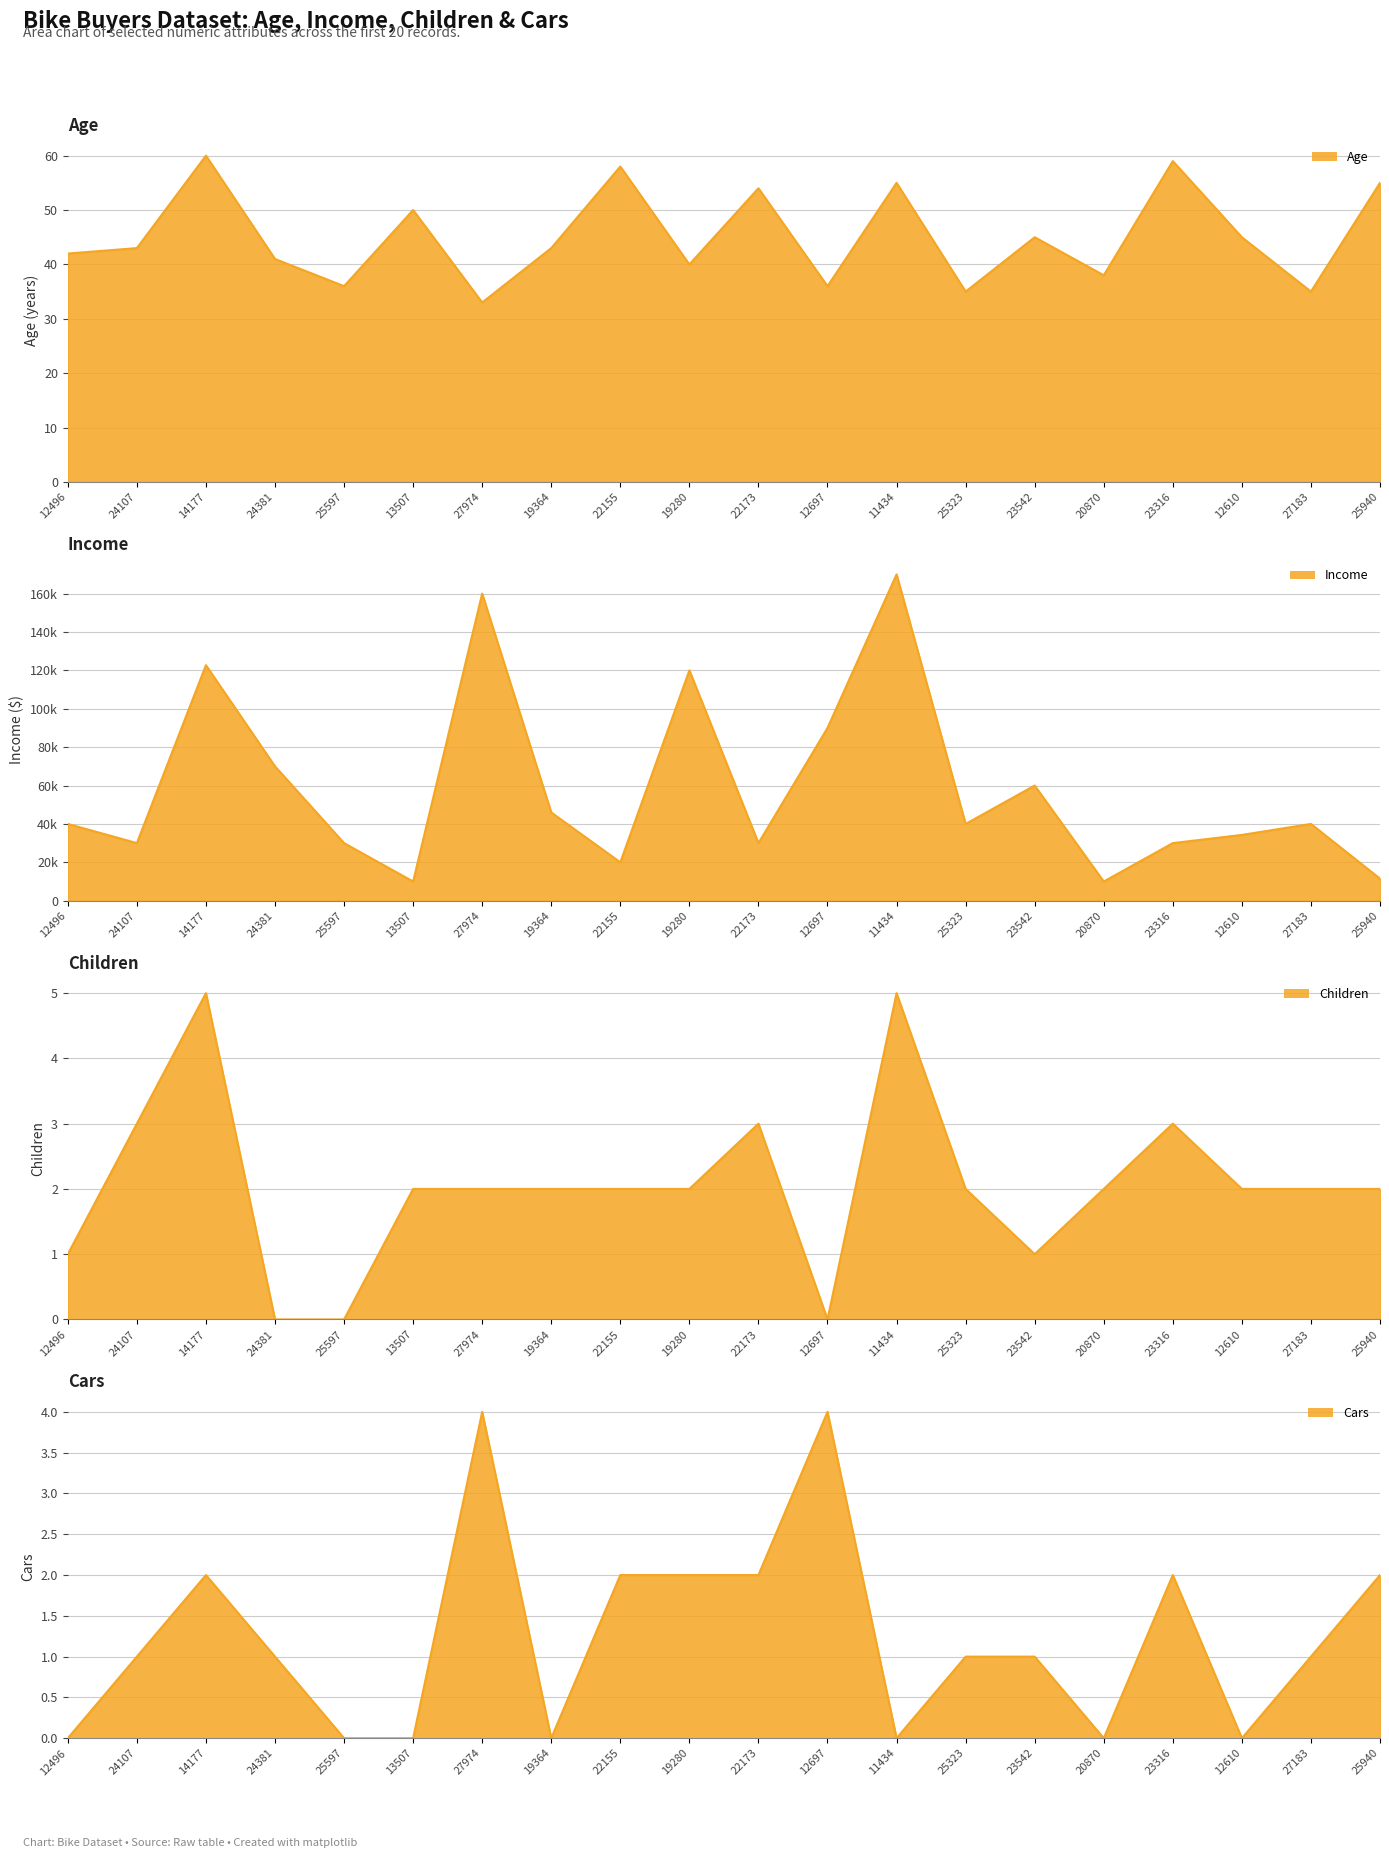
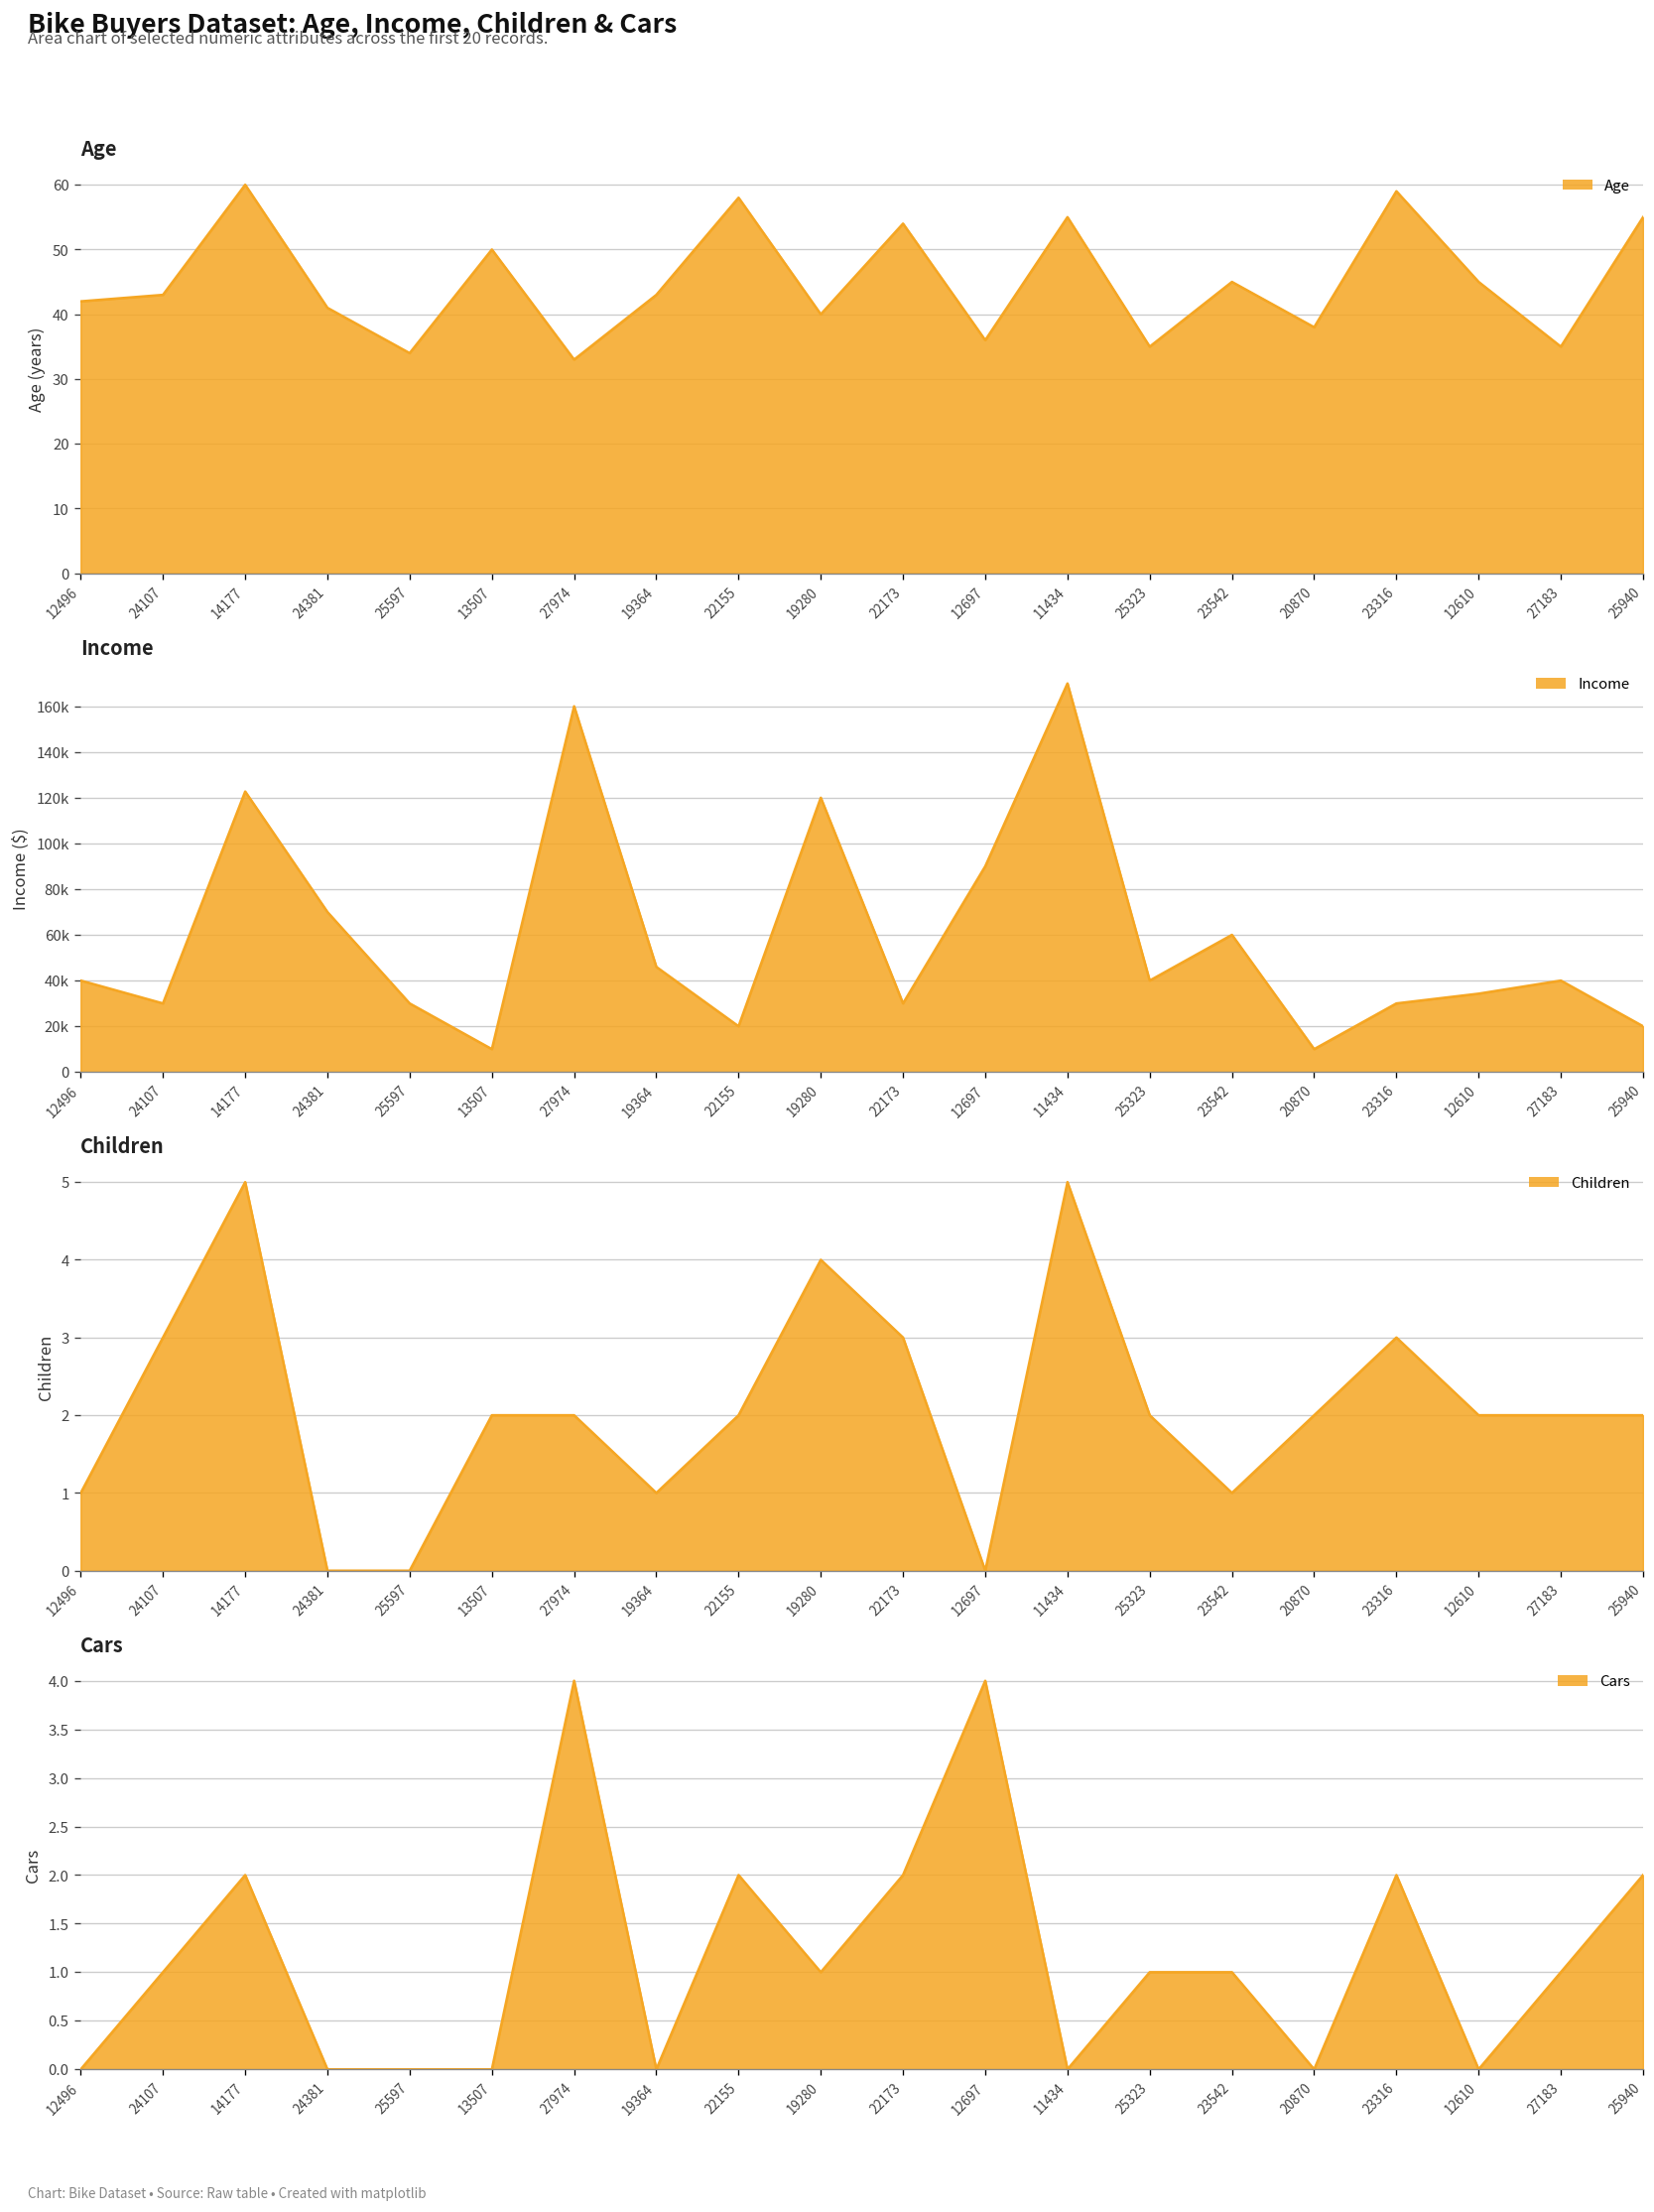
Age, 25597: 36 -> 34
Income, 25940: 12000 -> 20000
Children, 19364: 2 -> 1
Children, 19280: 2 -> 4
Cars, 24381: 1 -> 0
Cars, 19280: 2 -> 1
